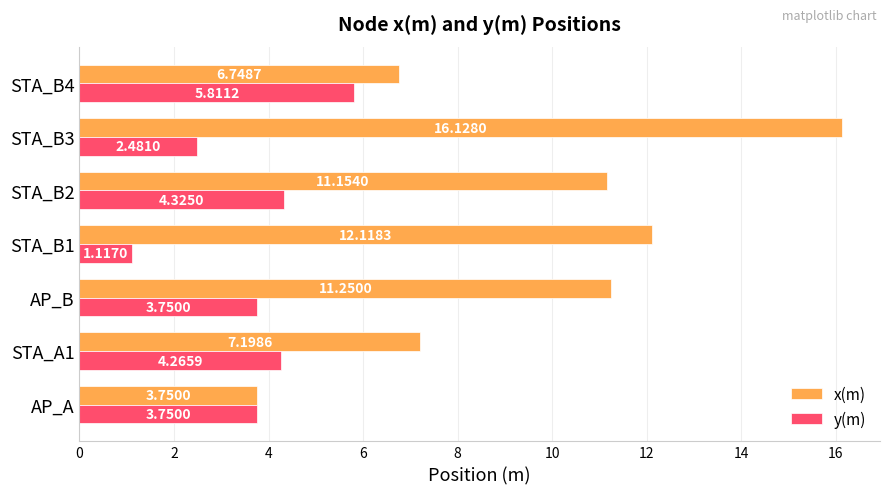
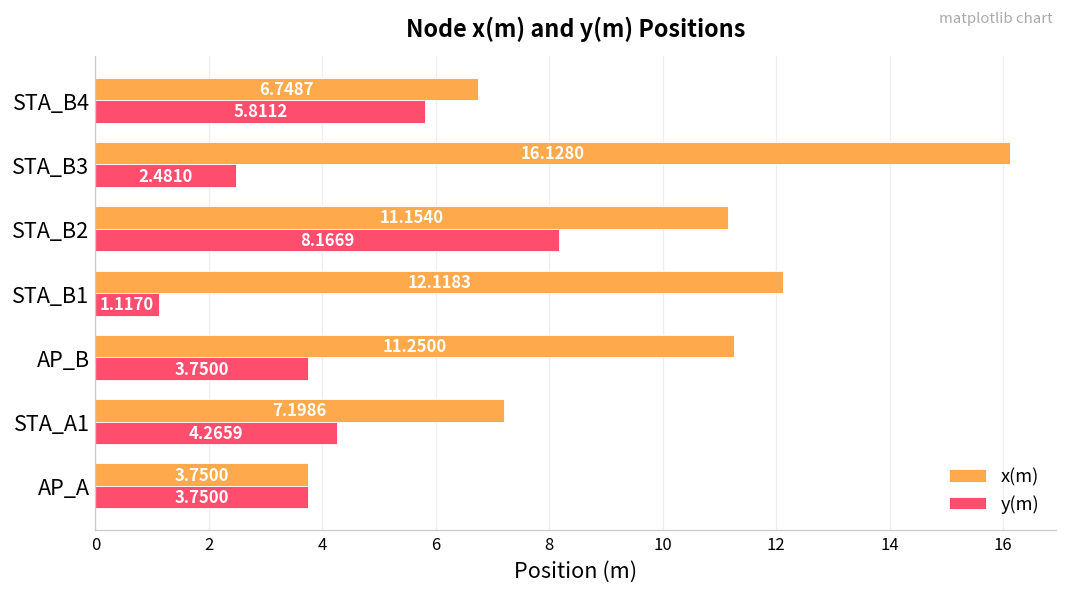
y(m), STA_B2: 4.3250 -> 8.1669
